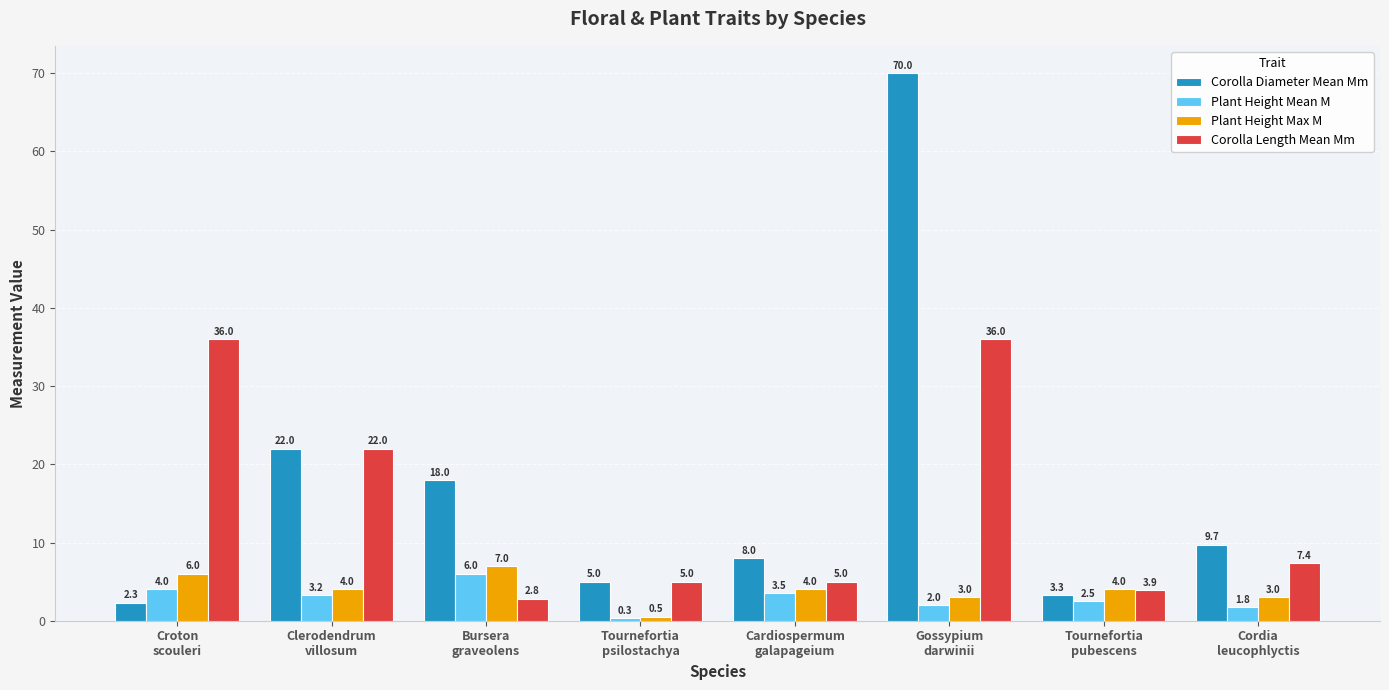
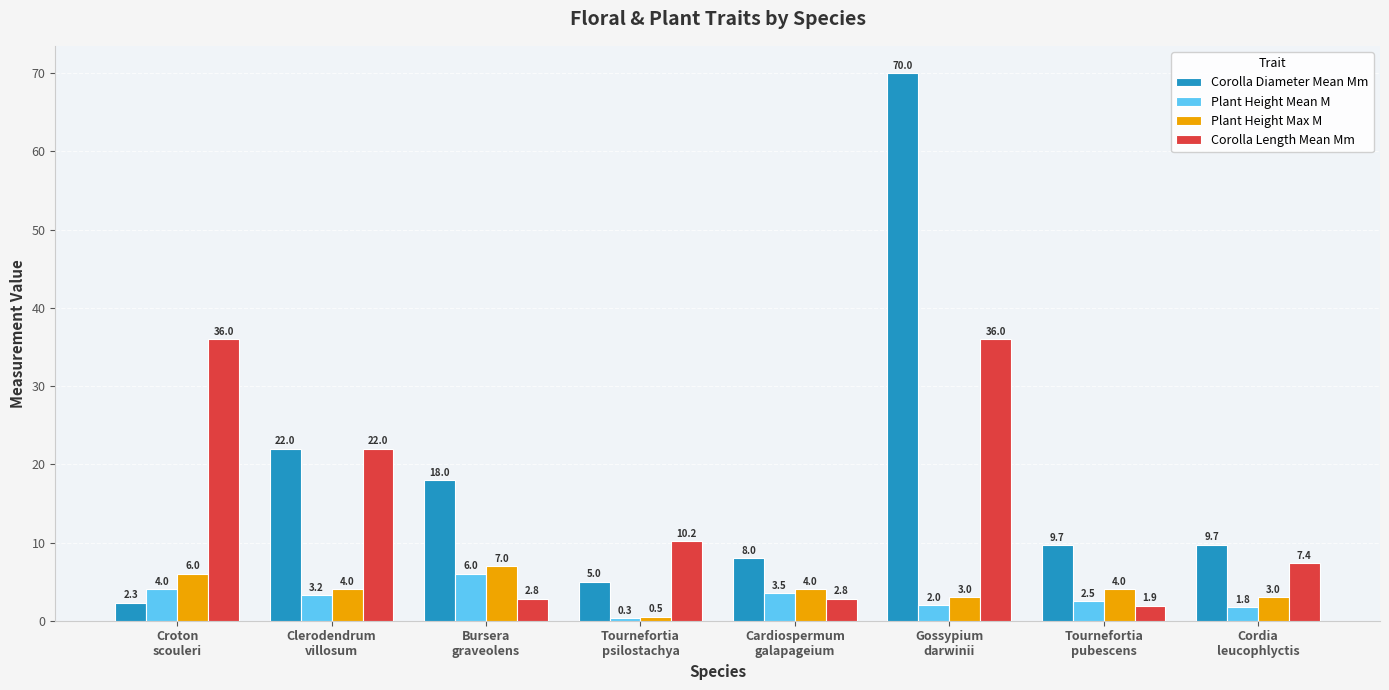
Corolla Length Mean Mm, Tournefortia psilostachya: 5.0 -> 10.2
Corolla Length Mean Mm, Cardiospermum galapageium: 5.0 -> 2.8
Corolla Diameter Mean Mm, Tournefortia pubescens: 3.3 -> 9.7
Corolla Length Mean Mm, Tournefortia pubescens: 3.9 -> 1.9
